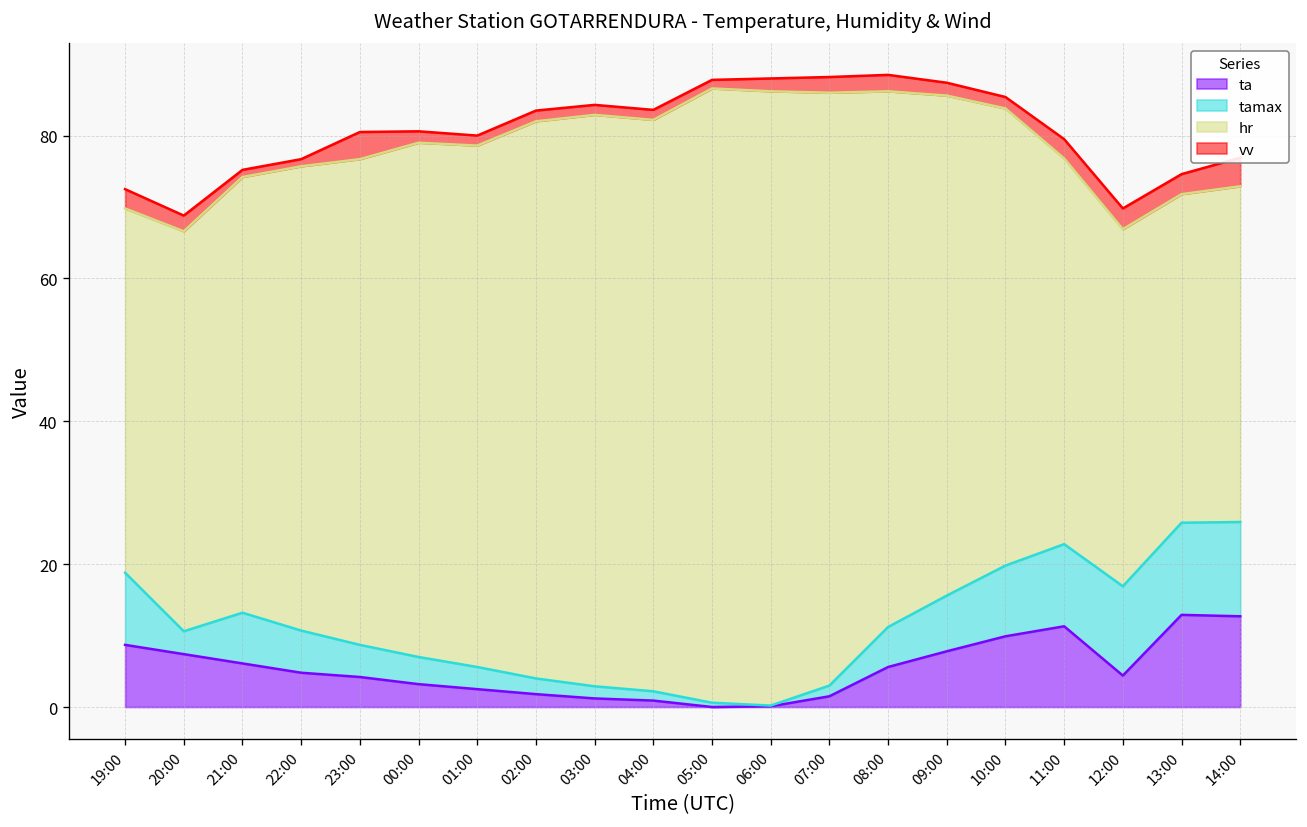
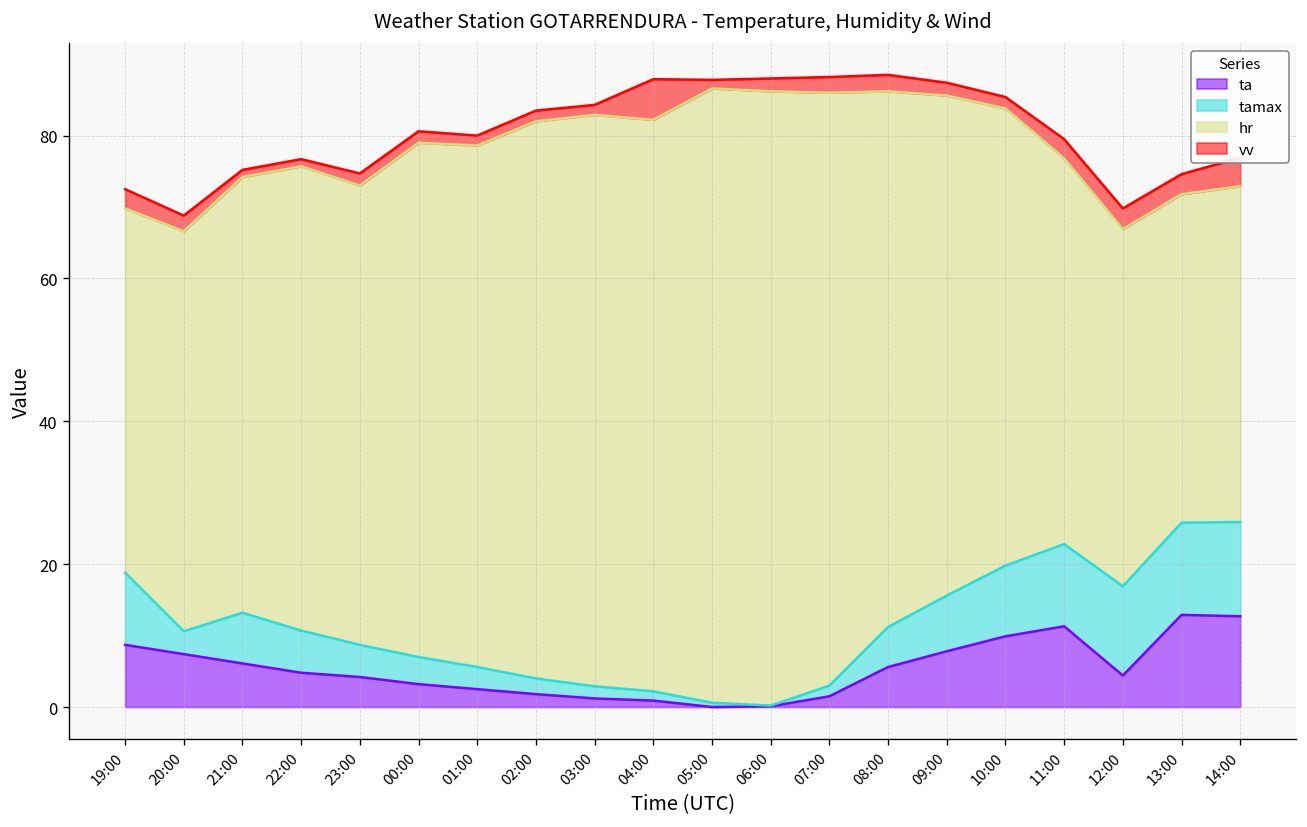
hr, 23:00: 68 -> 64
vv, 23:00: 4 -> 2
vv, 04:00: 1 -> 6
